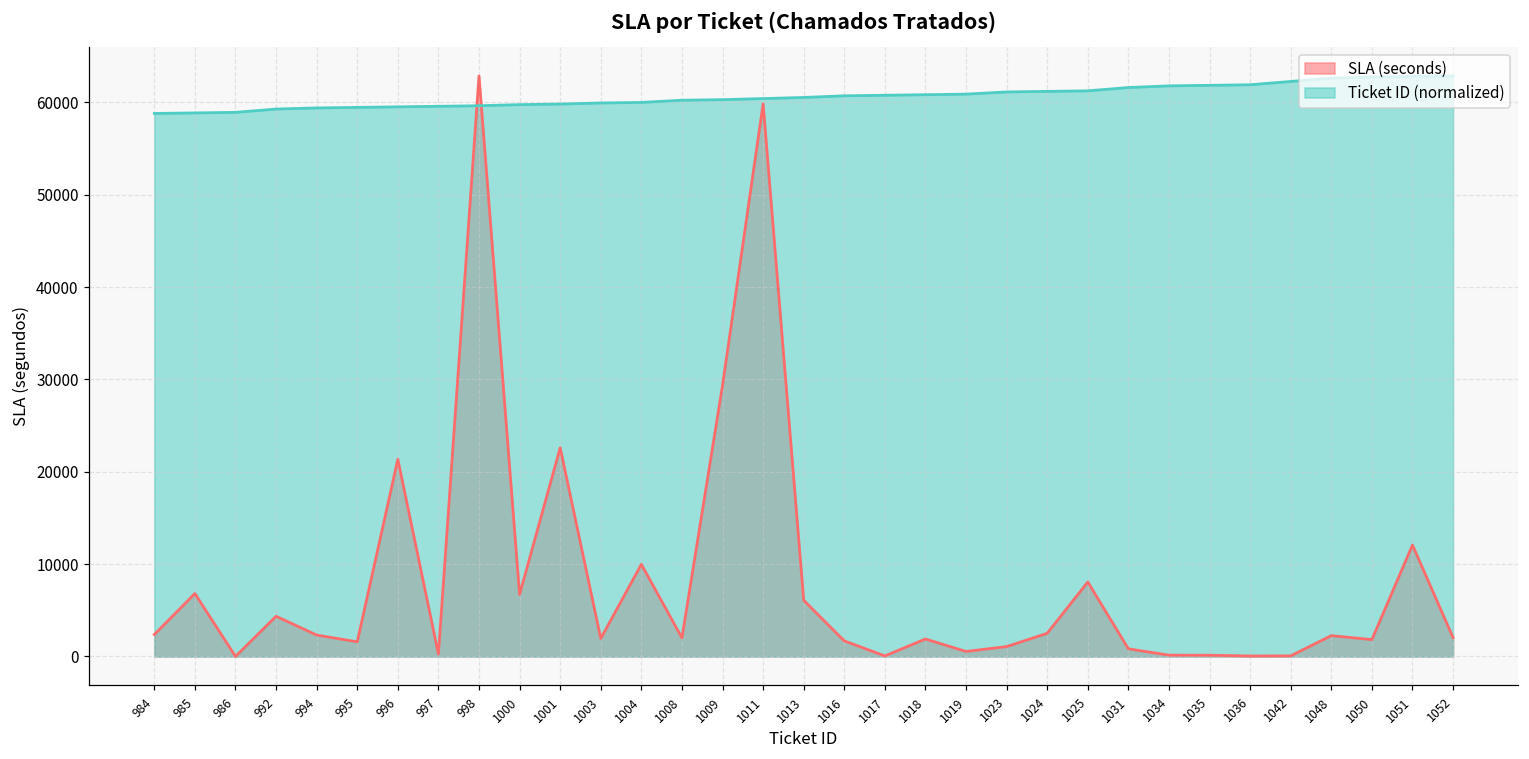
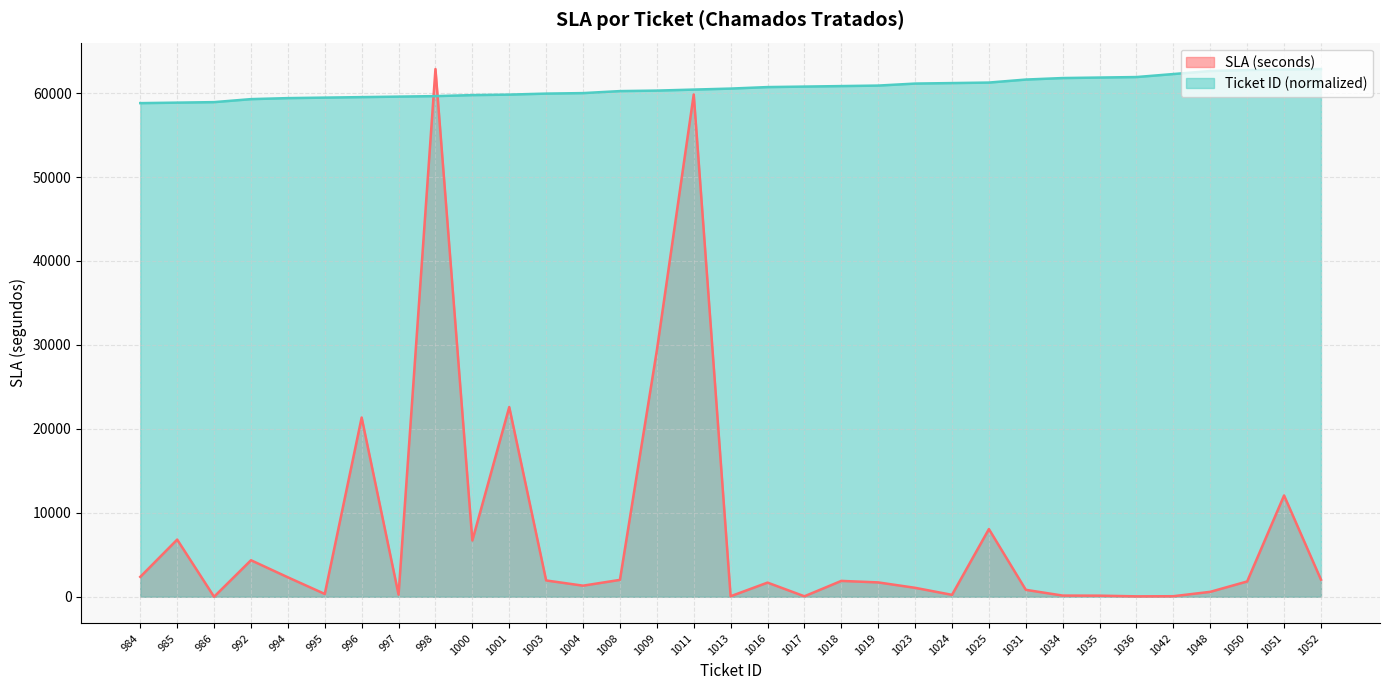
SLA (seconds), 995: 2000 -> 0
SLA (seconds), 1004: 10000 -> 1000
SLA (seconds), 1013: 6000 -> 0
SLA (seconds), 1019: 1000 -> 2000
SLA (seconds), 1024: 3000 -> 0
SLA (seconds), 1048: 2000 -> 1000
